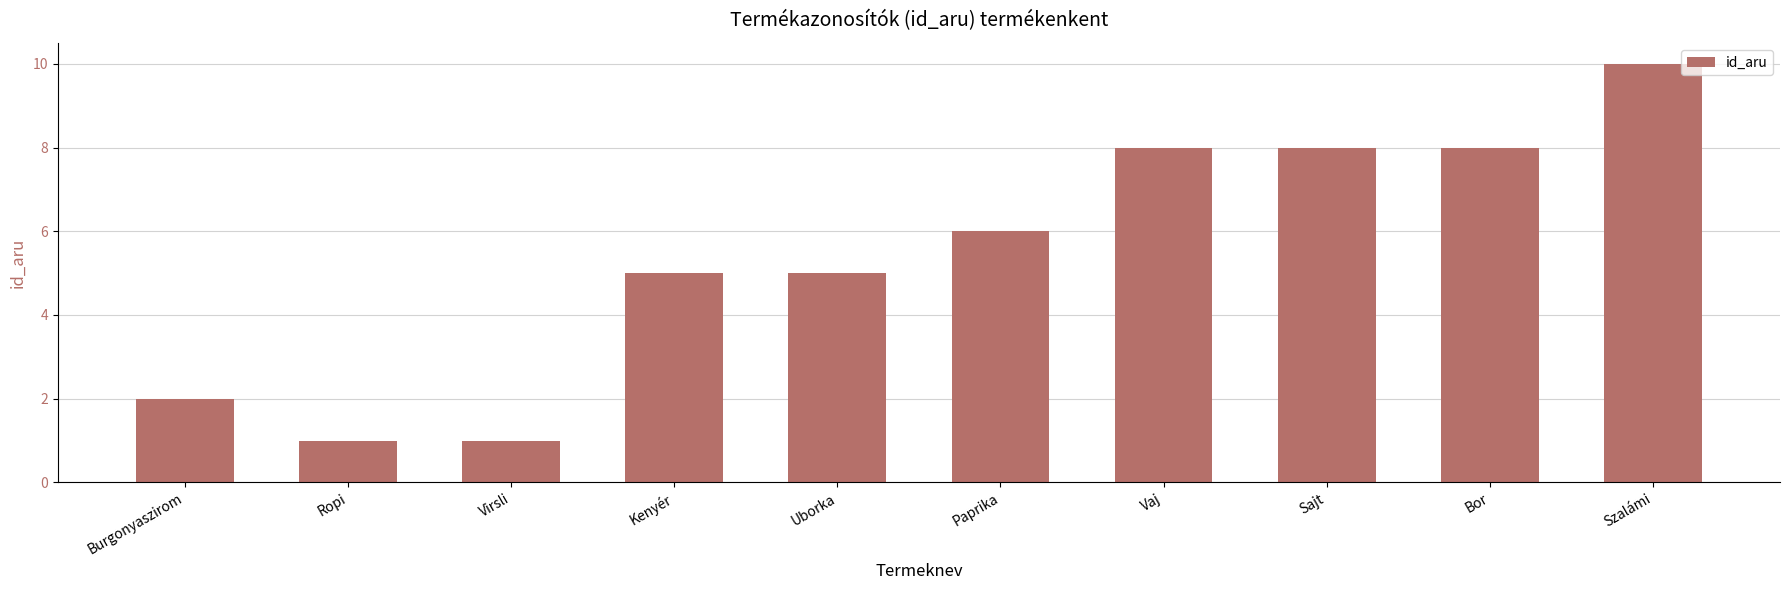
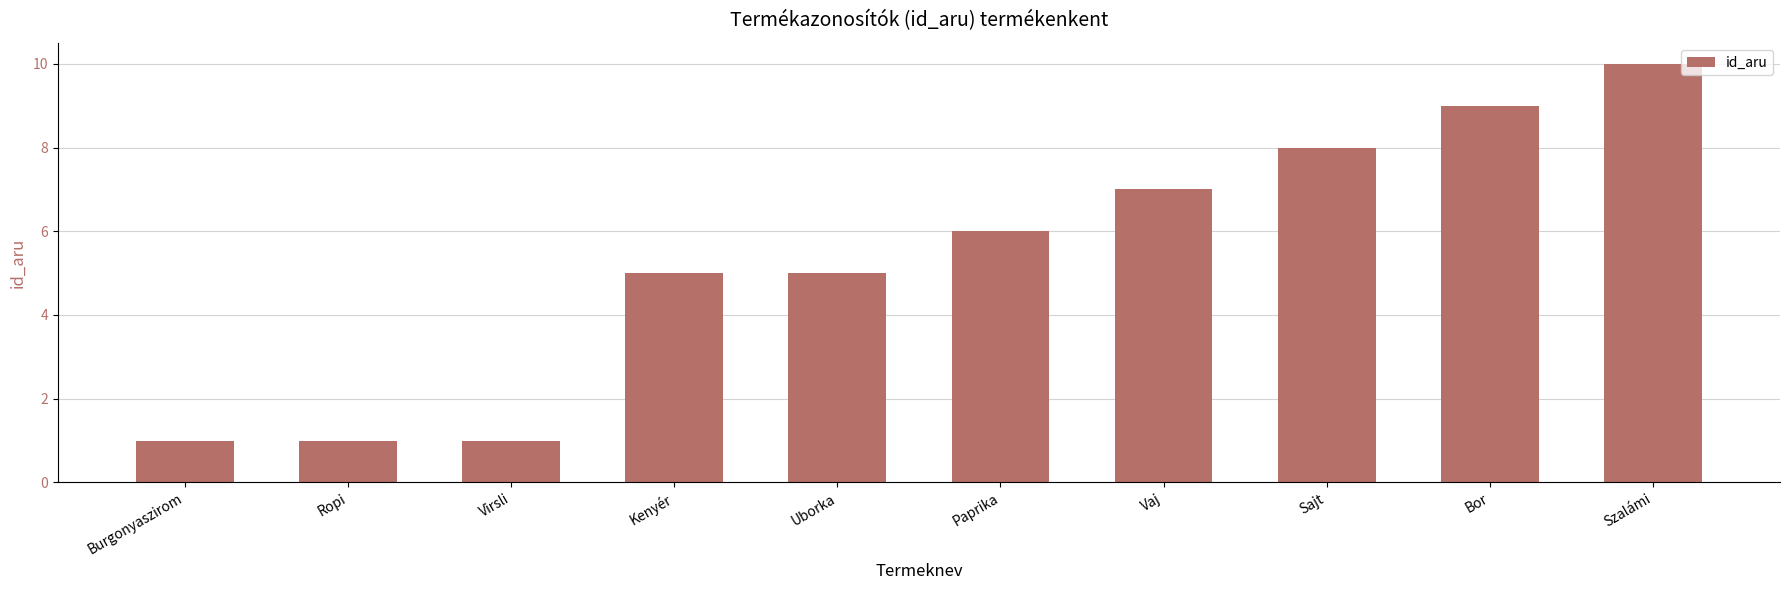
Burgonyaszirom: 2 -> 1
Vaj: 8 -> 7
Bor: 8 -> 9
